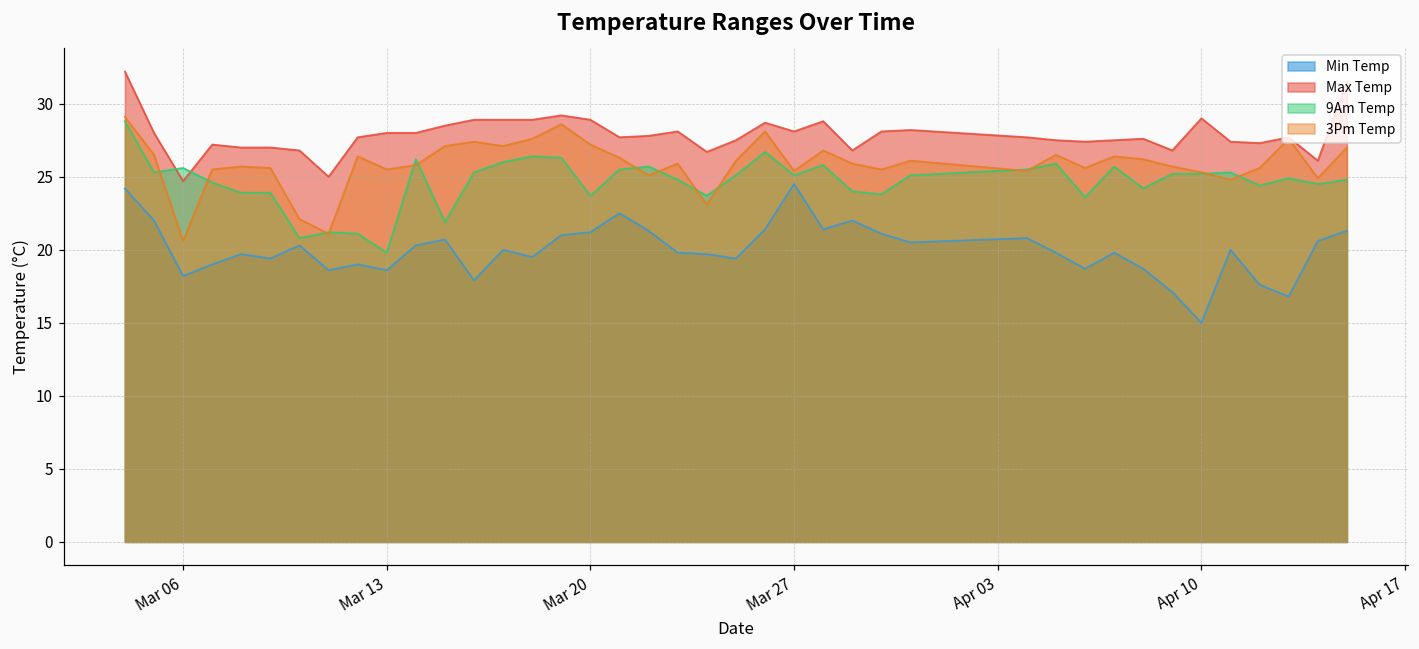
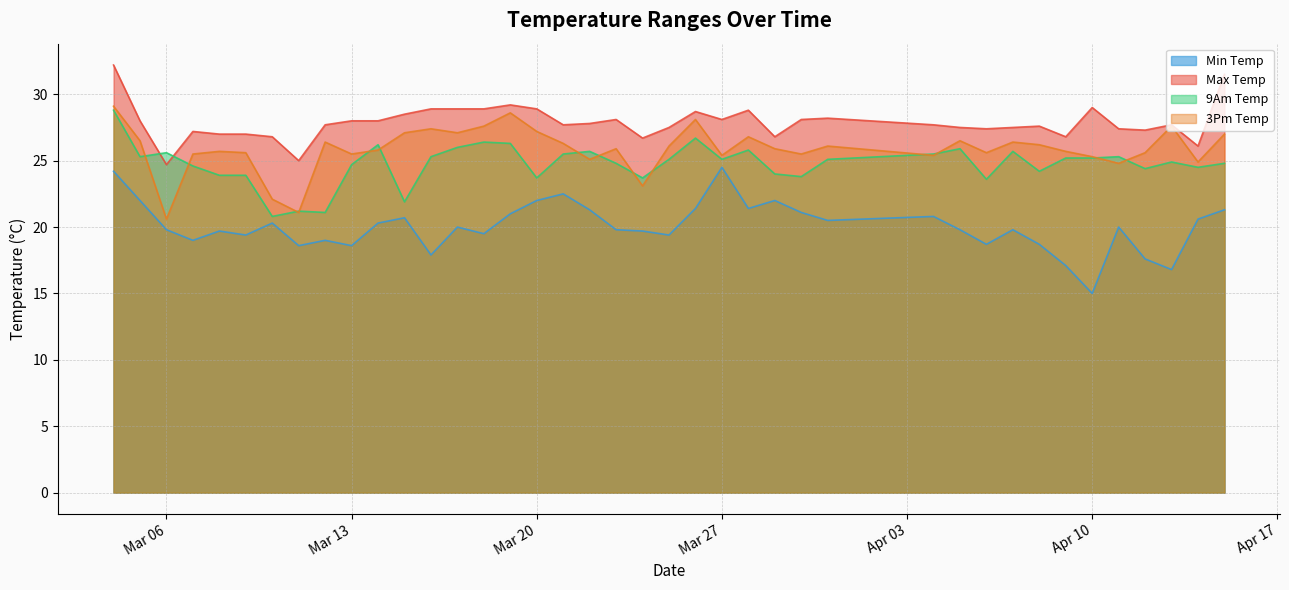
Min Temp, Mar 06: 18.2 -> 19.8
9Am Temp, Mar 13: 19.8 -> 24.7
Min Temp, Mar 20: 21.2 -> 22.0
